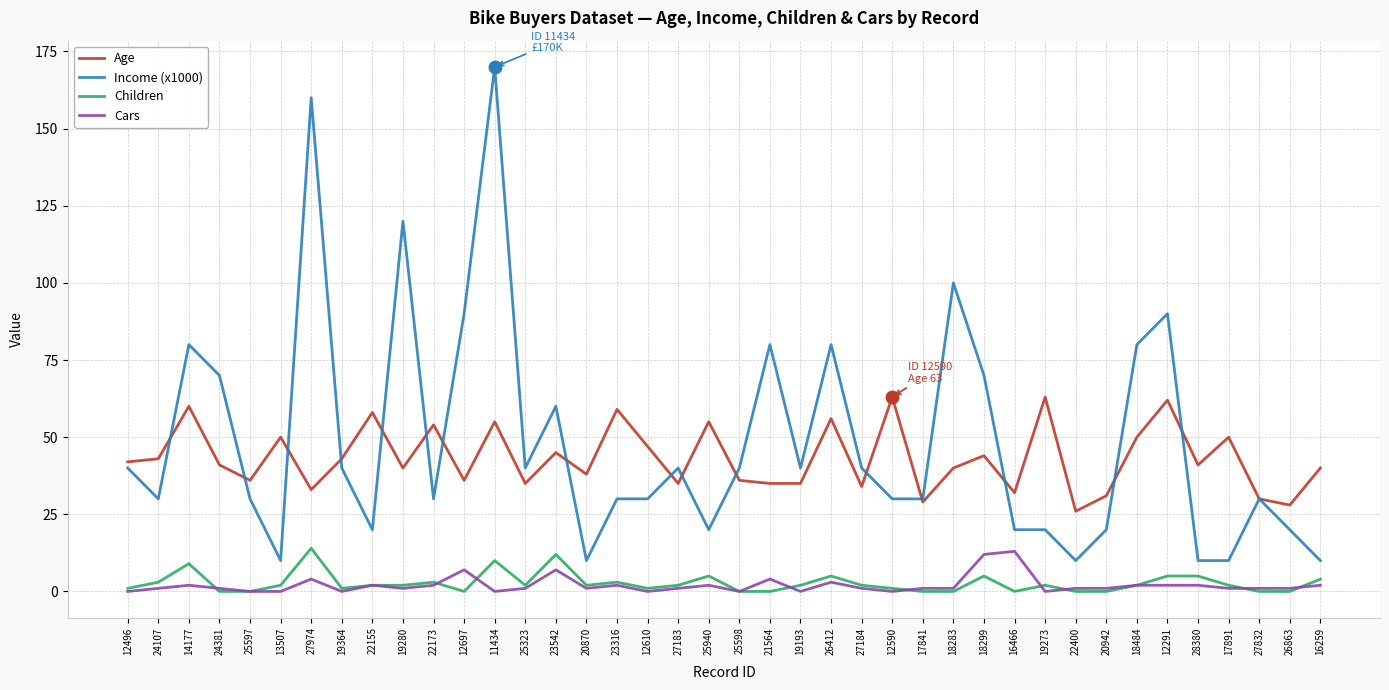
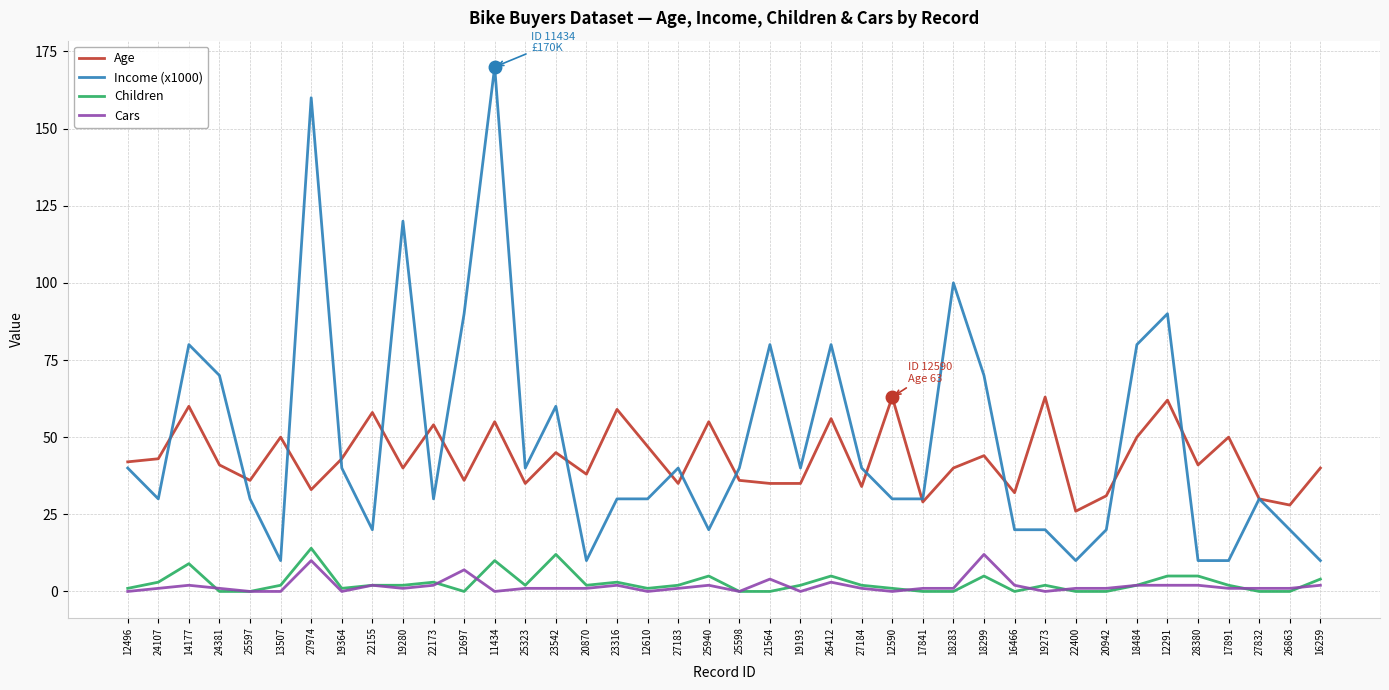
Cars, 27974: 4 -> 10
Cars, 23542: 7 -> 1
Cars, 16466: 13 -> 2
